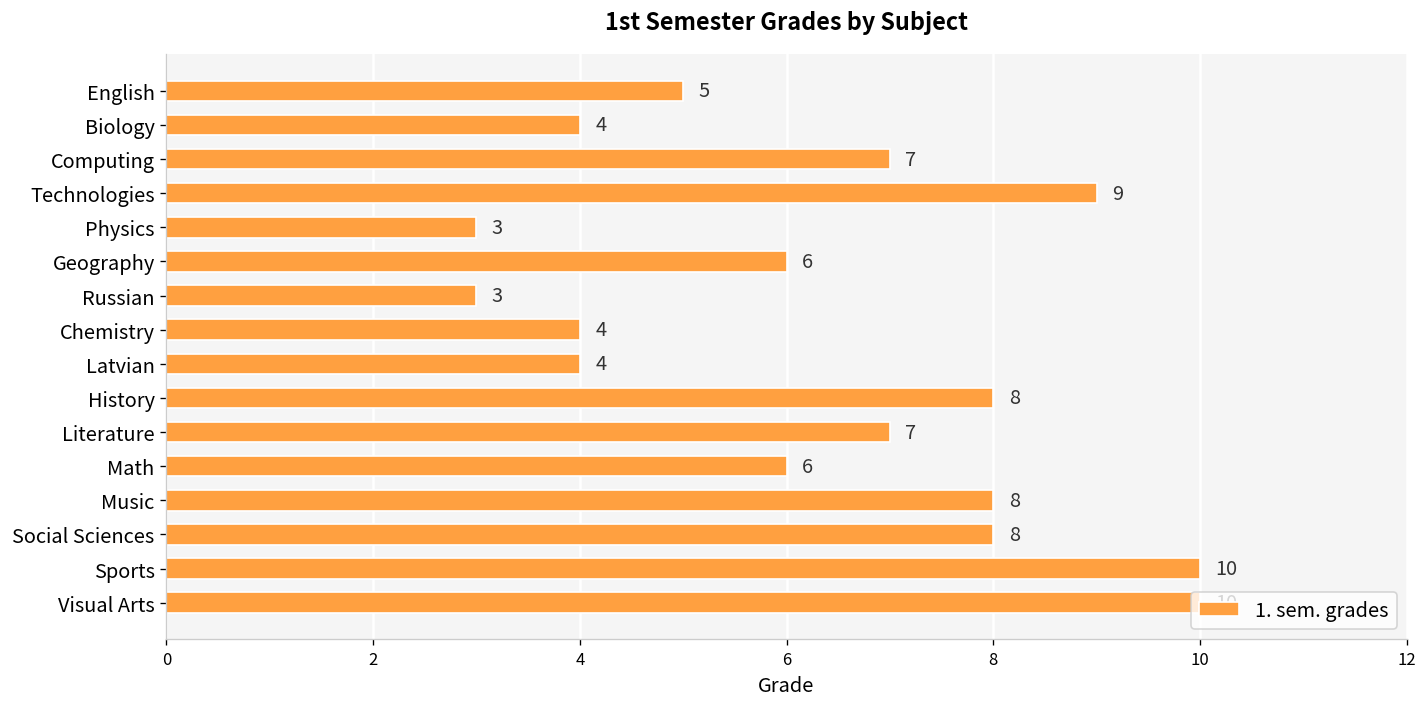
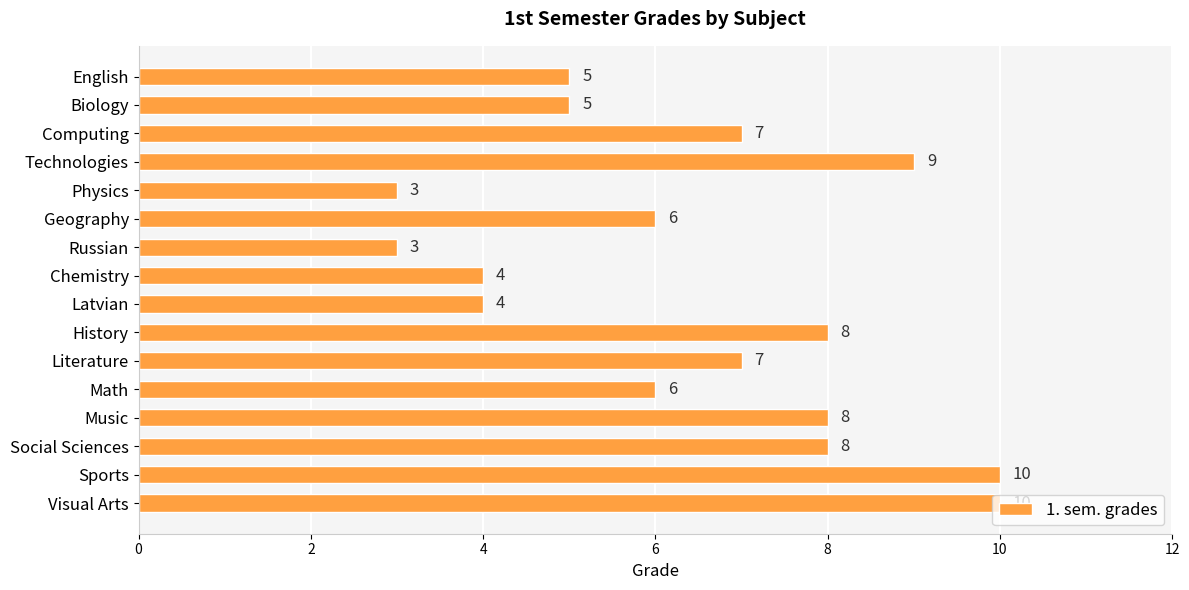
Biology: 4 -> 5
